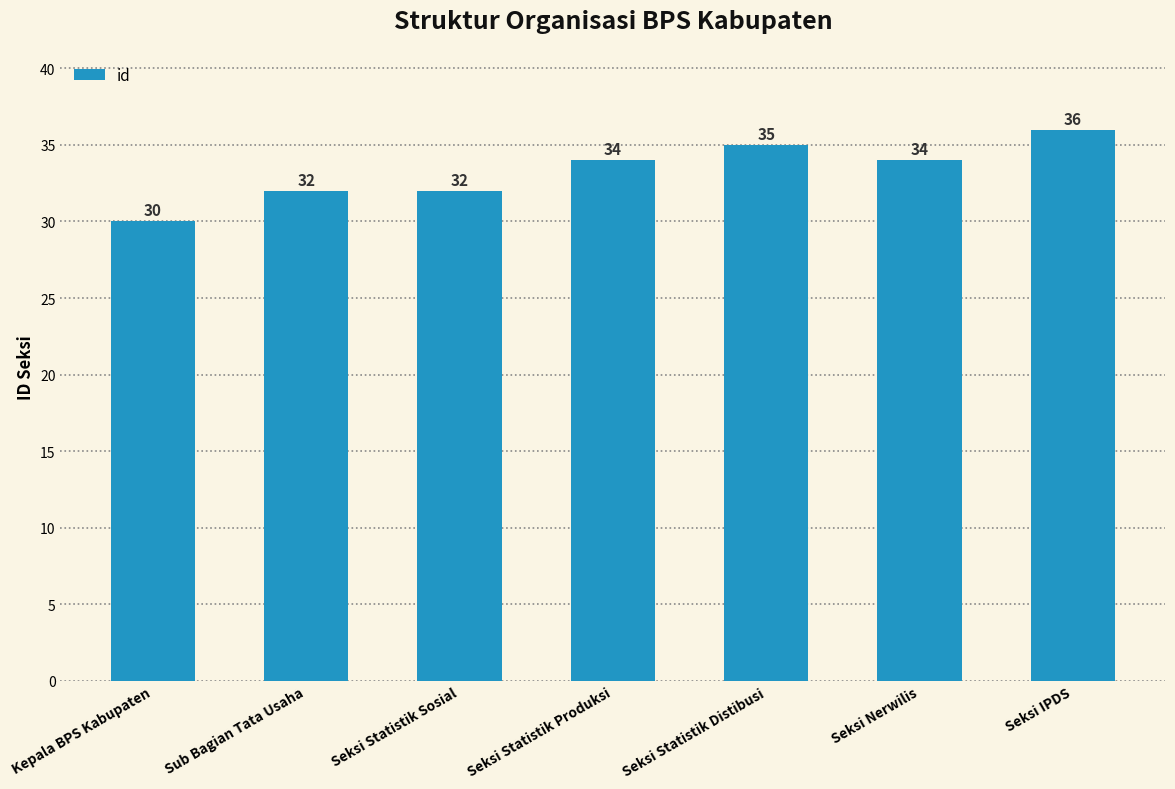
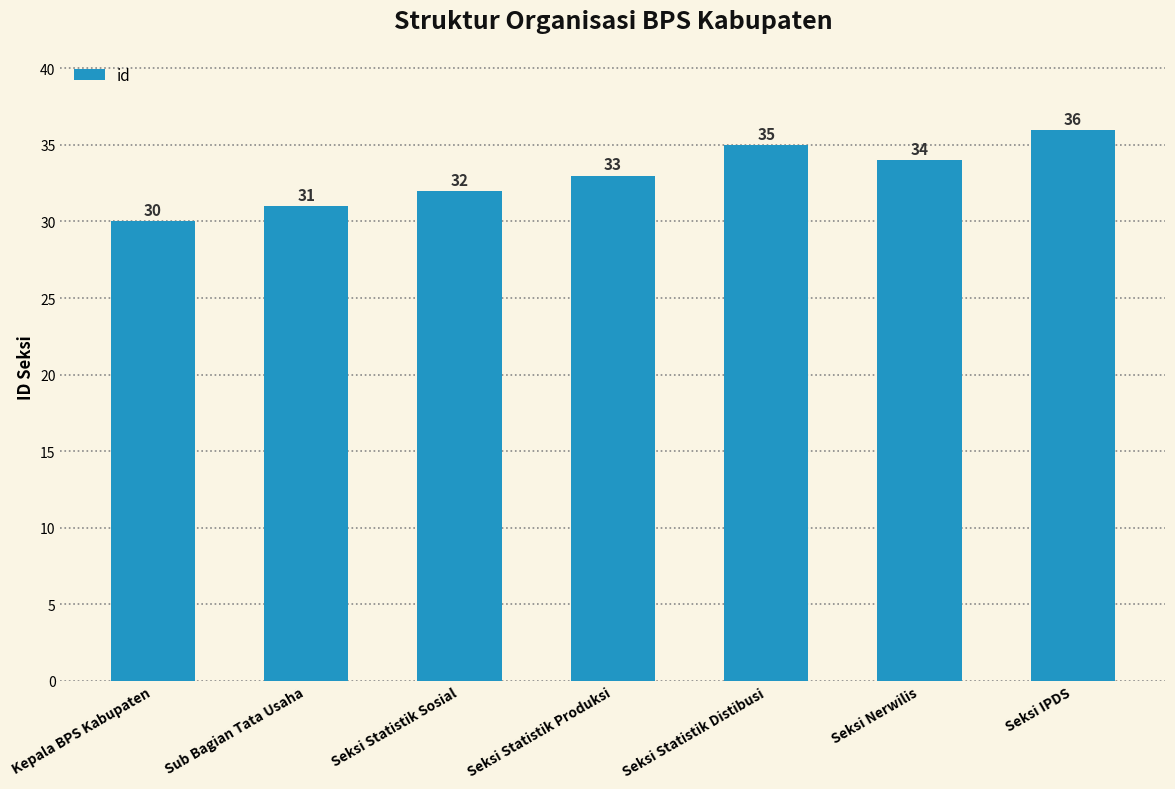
Sub Bagian Tata Usaha: 32 -> 31
Seksi Statistik Produksi: 34 -> 33
